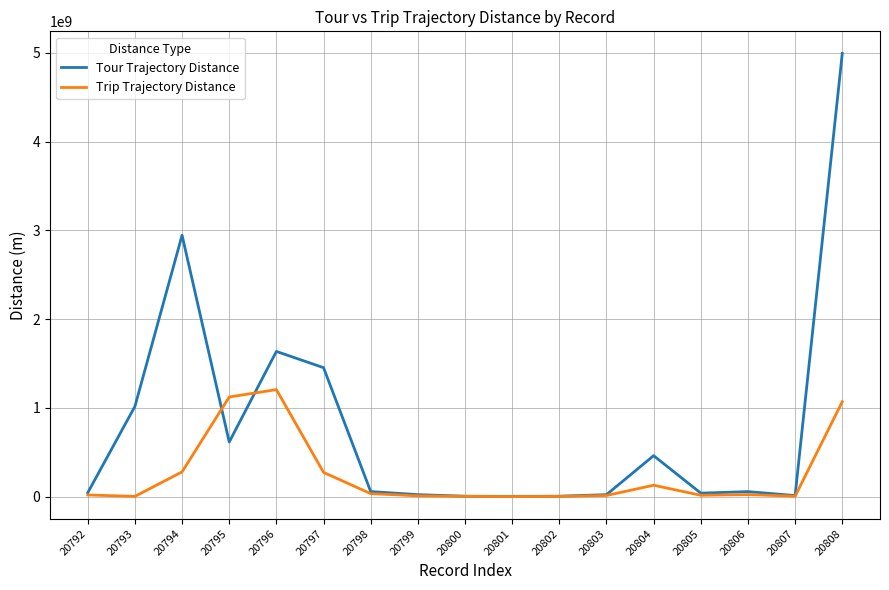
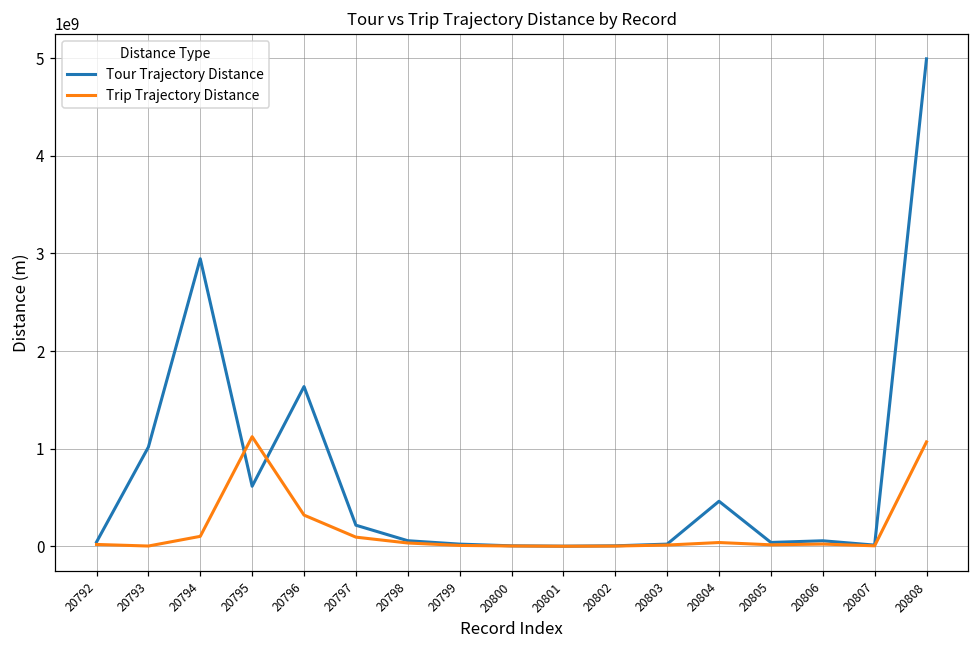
Trip Trajectory Distance, 20794: 300000000 -> 100000000
Trip Trajectory Distance, 20796: 1200000000 -> 300000000
Tour Trajectory Distance, 20797: 1500000000 -> 200000000
Trip Trajectory Distance, 20797: 300000000 -> 100000000
Trip Trajectory Distance, 20804: 100000000 -> 0
